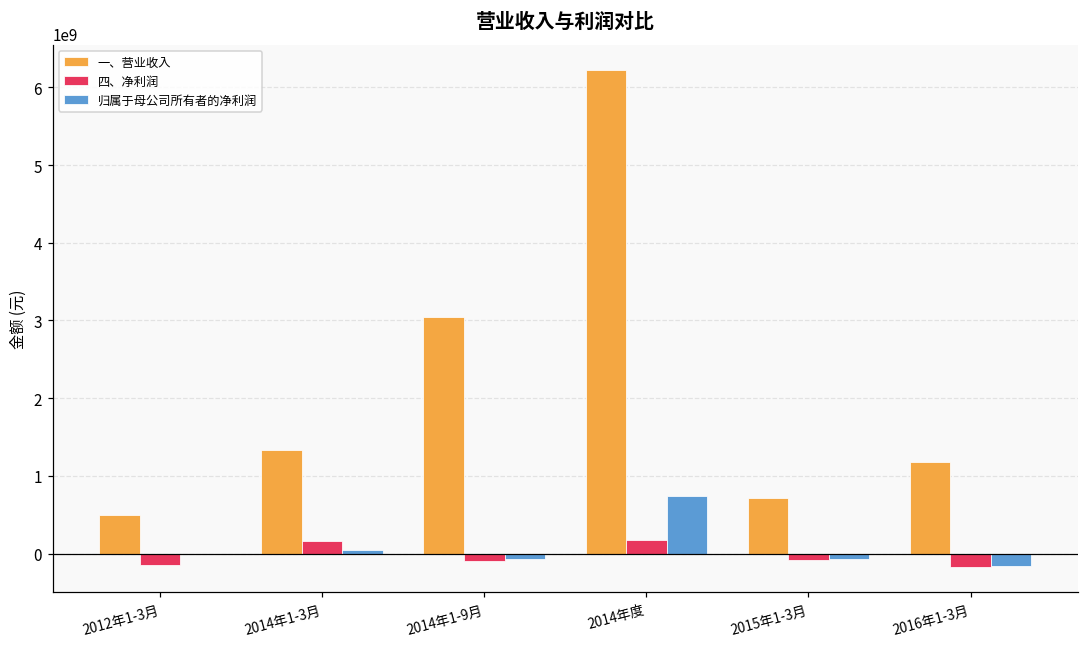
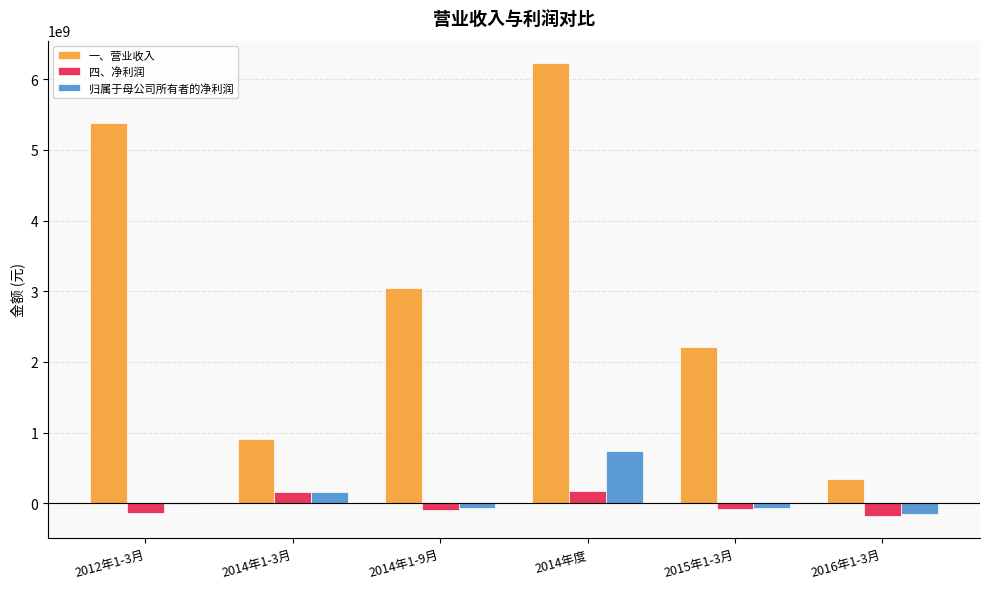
一、营业收入, 2012年1-3月: 500000000 -> 5400000000
一、营业收入, 2014年1-3月: 1300000000 -> 900000000
归属于母公司所有者的净利润, 2014年1-3月: 0 -> 200000000
一、营业收入, 2015年1-3月: 700000000 -> 2200000000
一、营业收入, 2016年1-3月: 1200000000 -> 300000000
